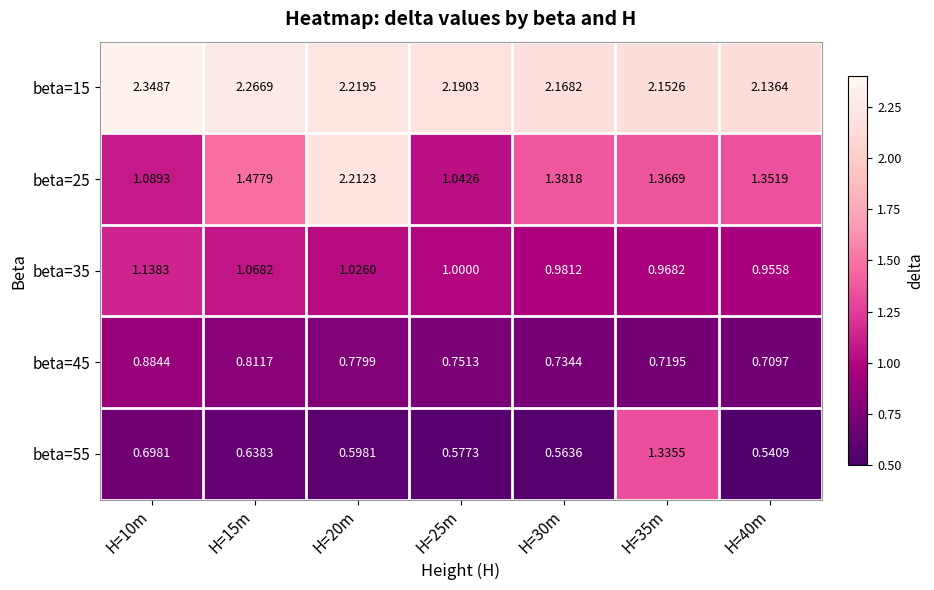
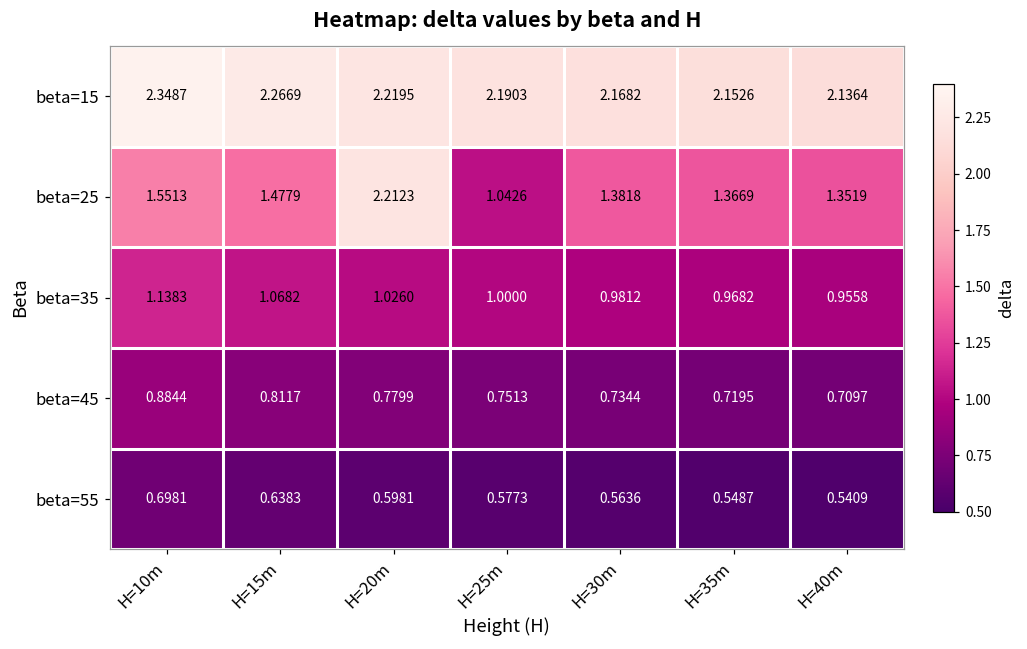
beta=25, H=10m: 1.0893 -> 1.5513
beta=55, H=35m: 1.3355 -> 0.5487
